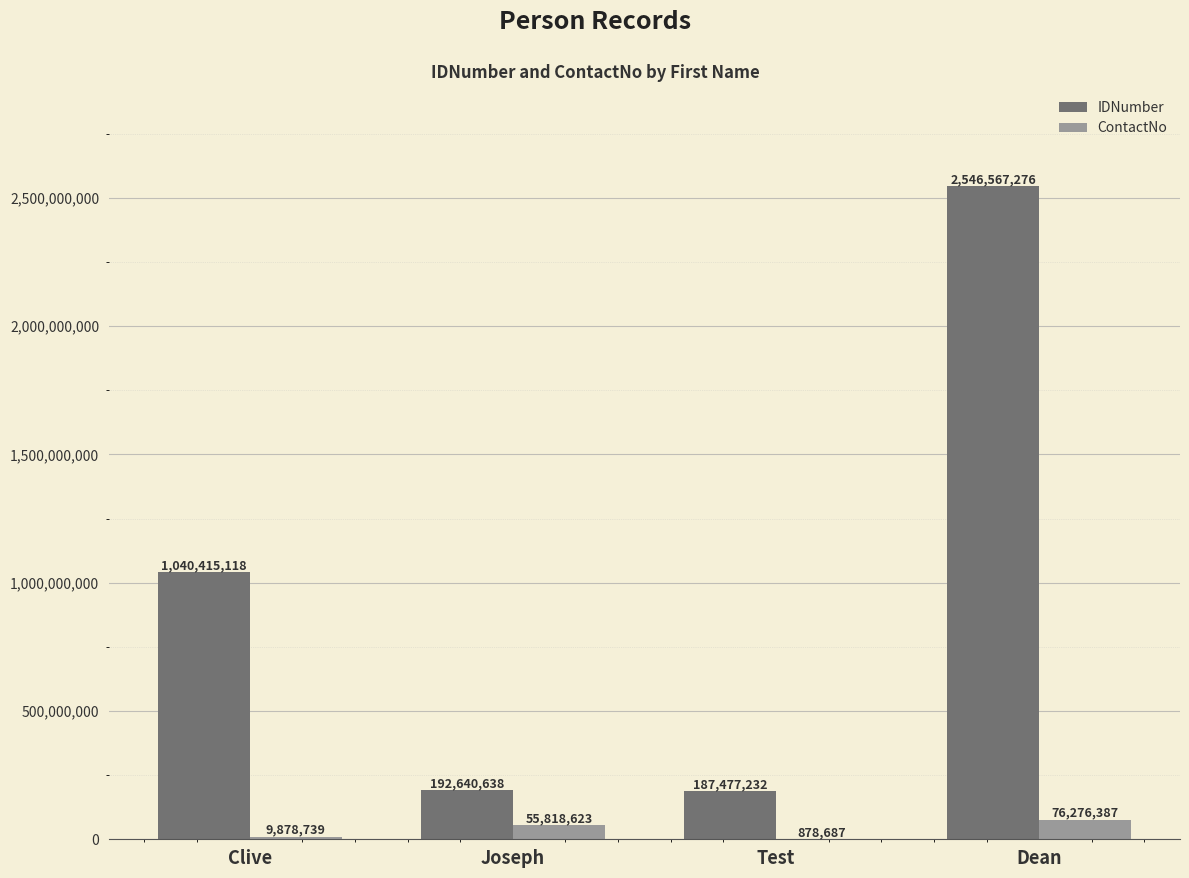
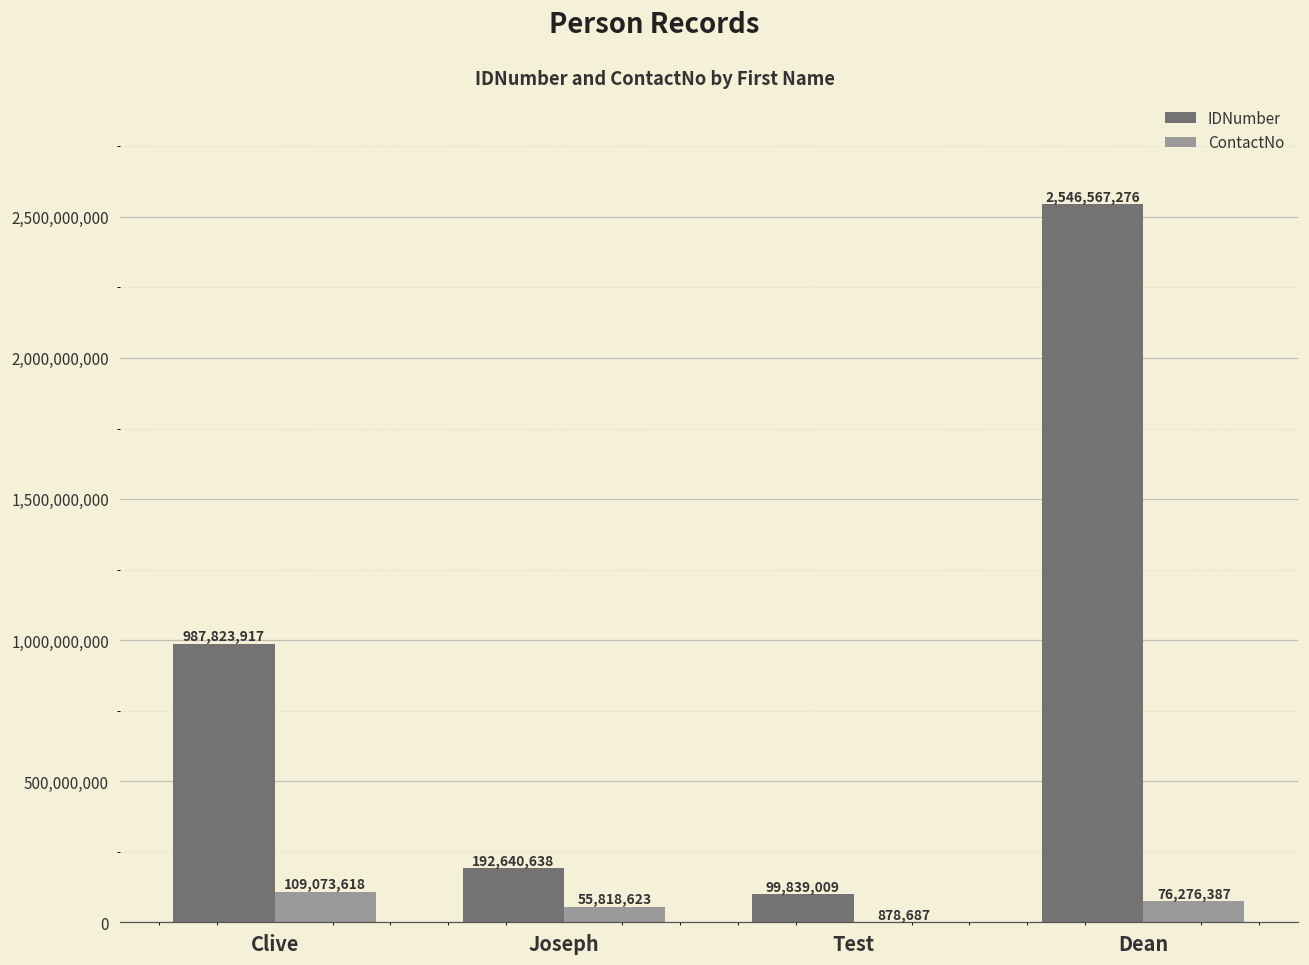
IDNumber, Clive: 1,040,415,118 -> 987,823,917
ContactNo, Clive: 9,878,739 -> 109,073,618
IDNumber, Test: 187,477,232 -> 99,839,009
